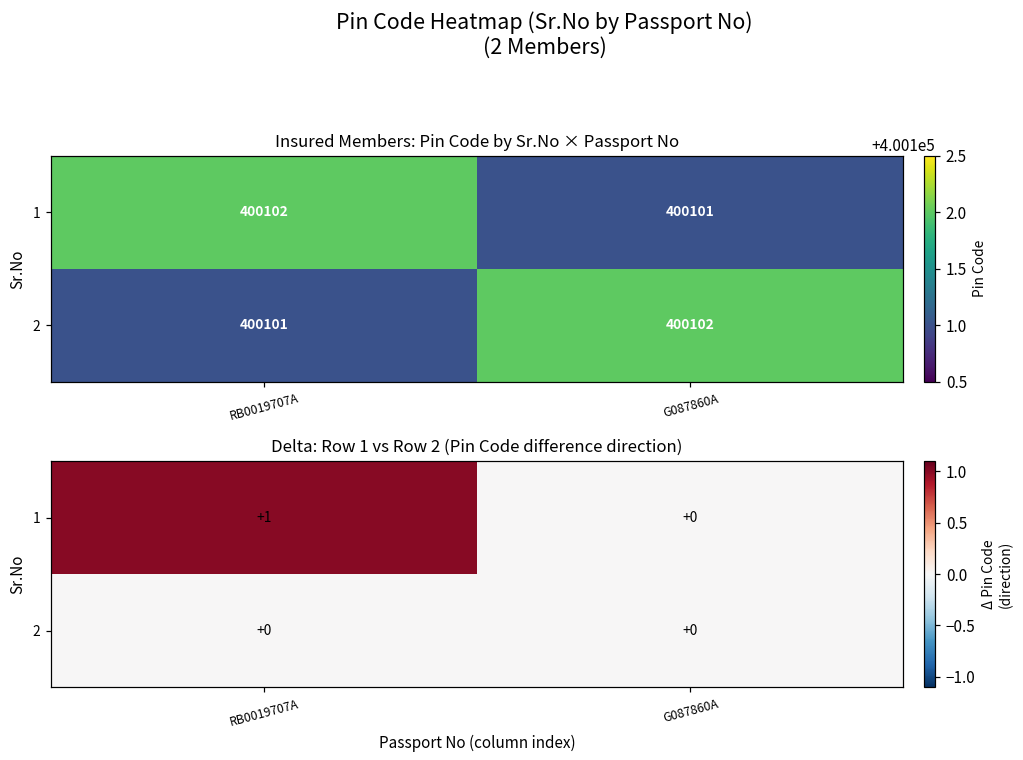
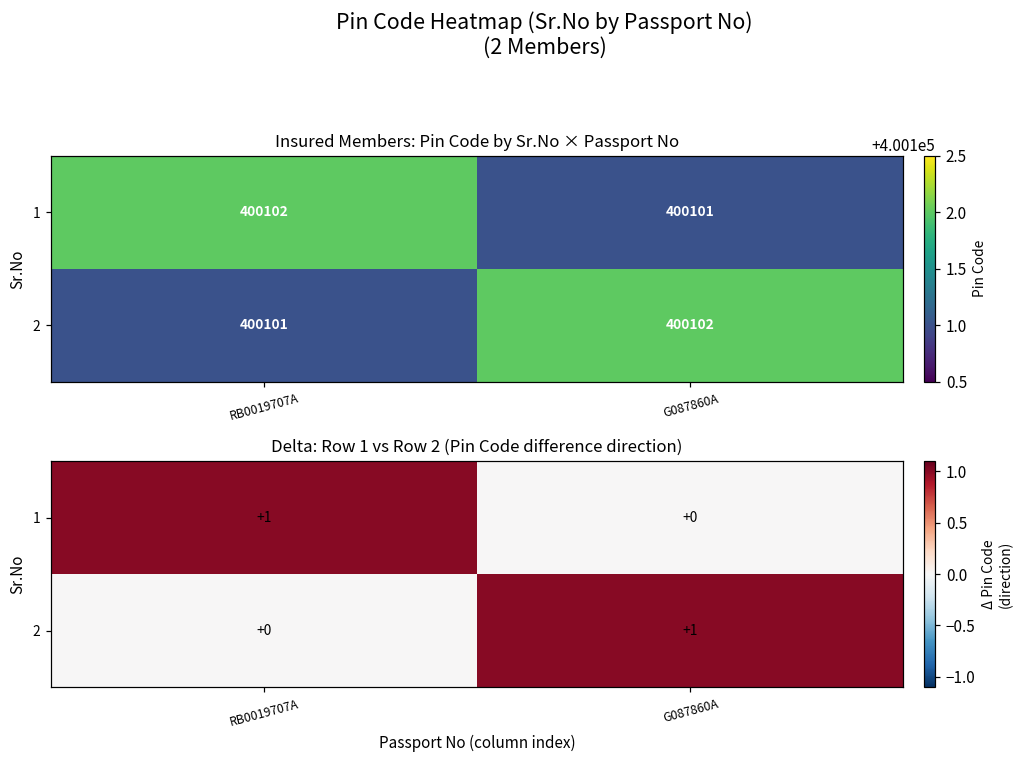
Delta: Row 1 vs Row 2 (Pin Code difference direction), 2, G087860A: +0 -> +1
